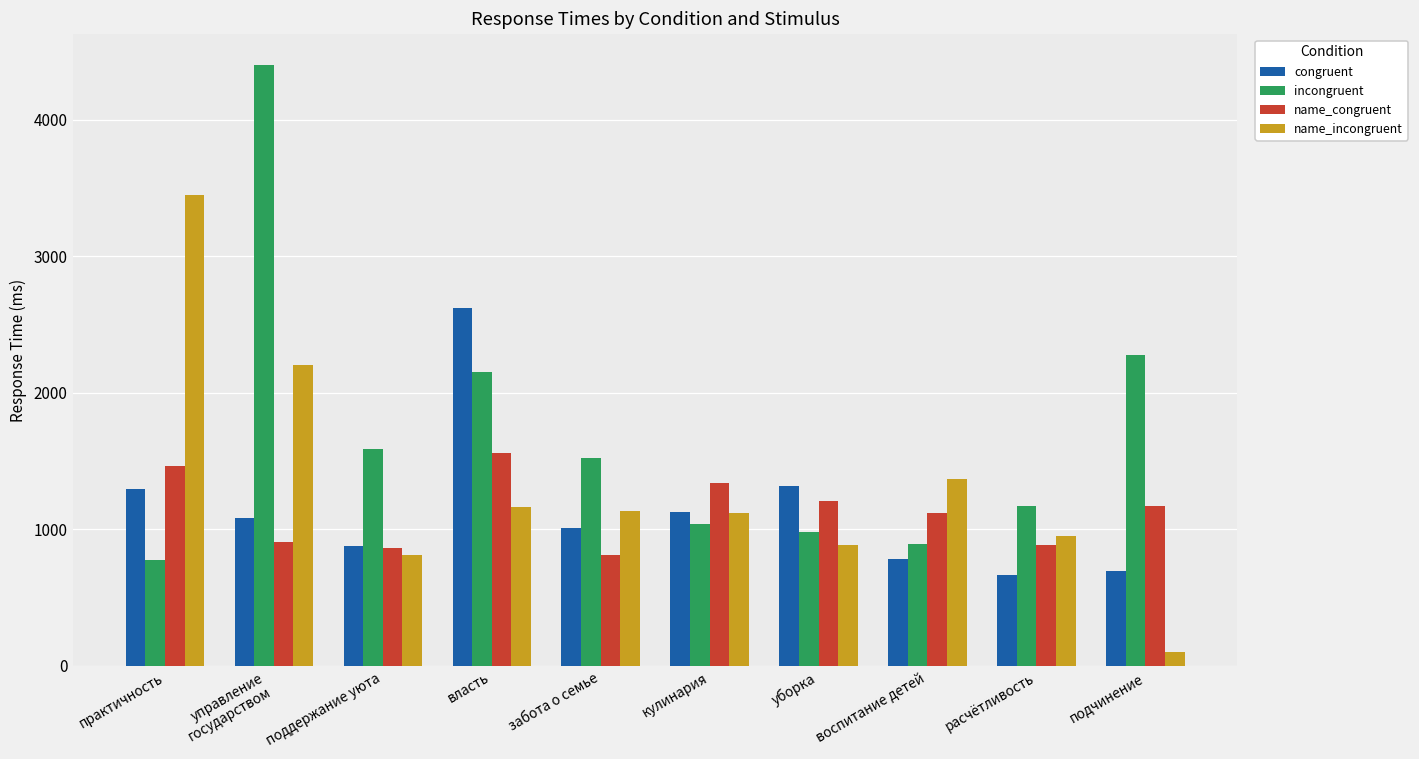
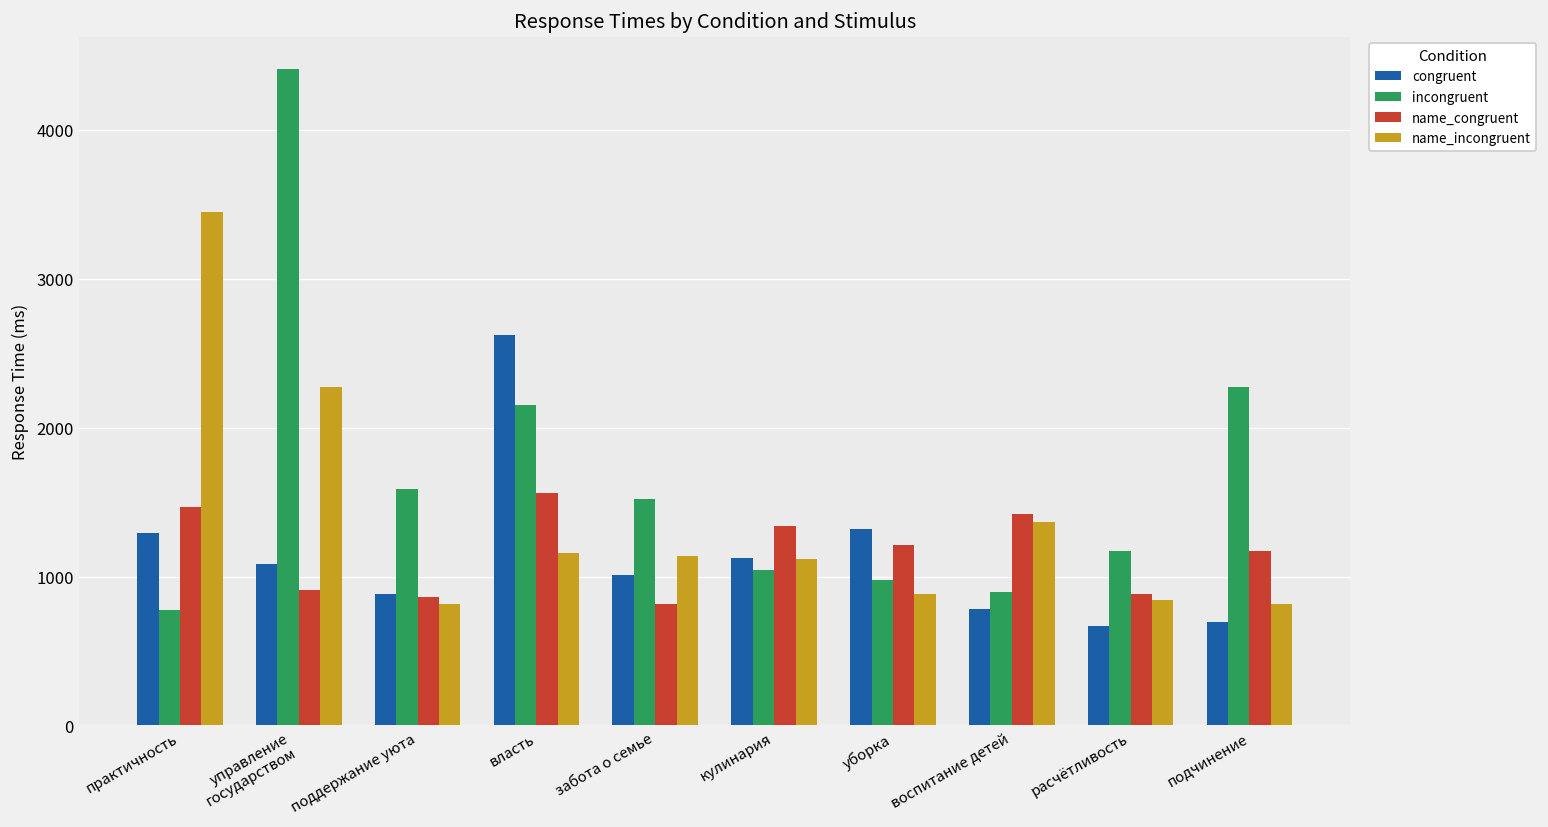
name_incongruent, управление государством: 2210 -> 2270
name_congruent, воспитание детей: 1120 -> 1420
name_incongruent, расчётливость: 950 -> 850
name_incongruent, подчинение: 100 -> 820
